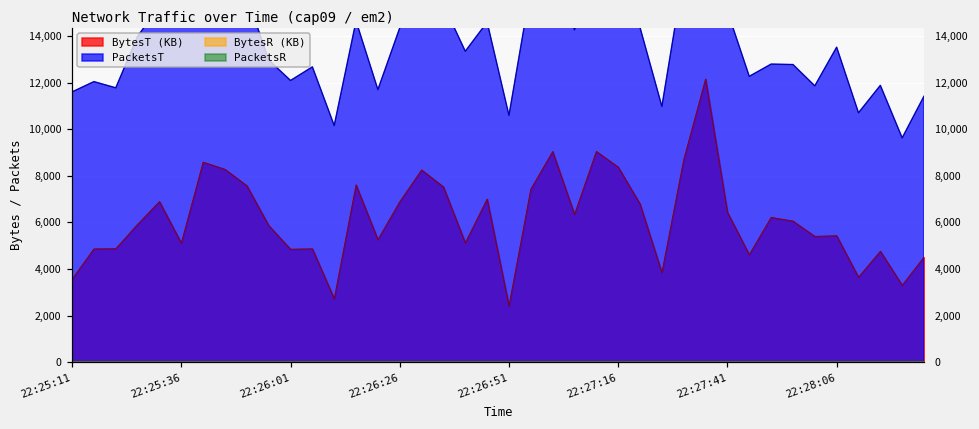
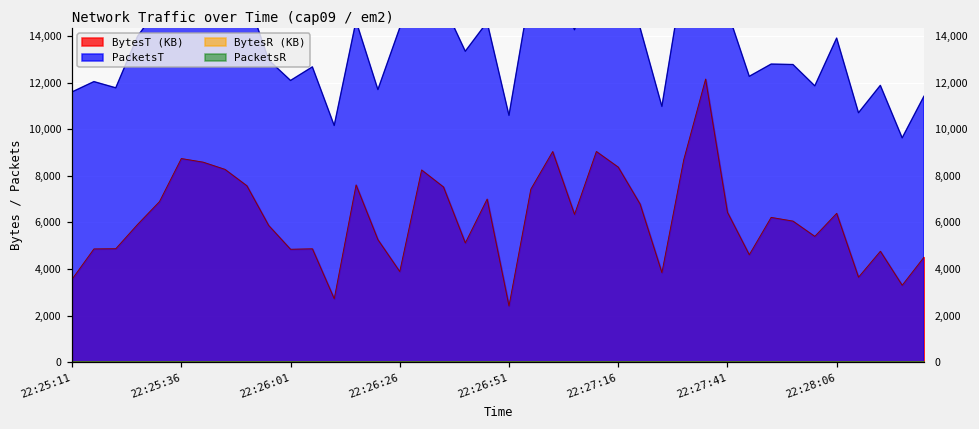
BytesT (KB), 22:25:36: 5,100 -> 8,700
BytesT (KB), 22:26:26: 6,900 -> 3,900
BytesT (KB), 22:28:06: 5,400 -> 6,400
PacketsT, 22:28:06: 13,500 -> 13,900
